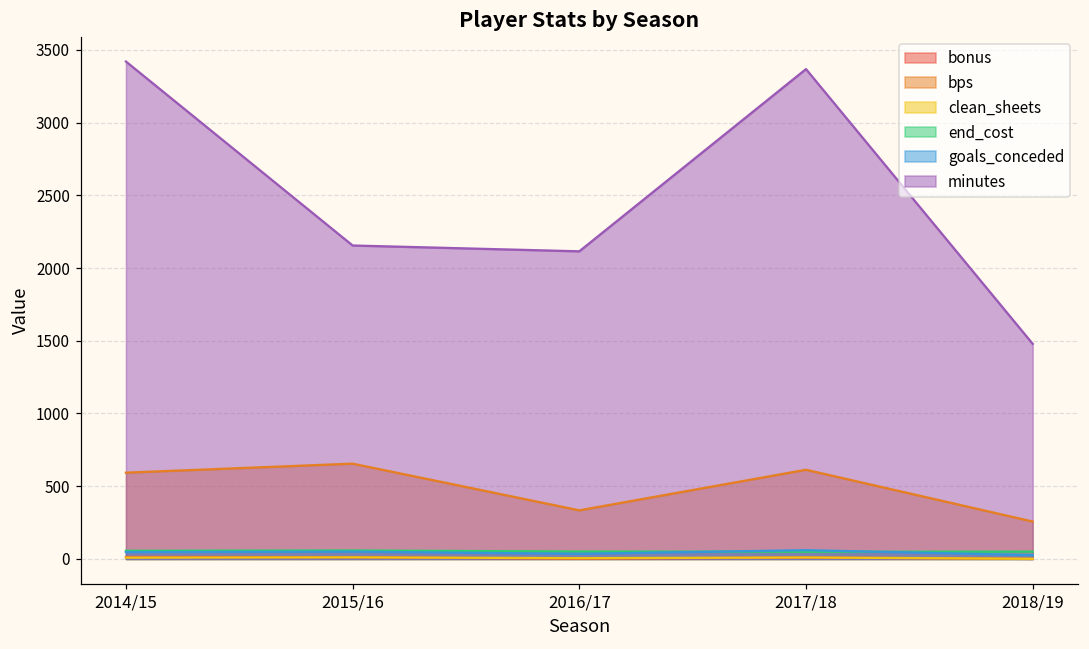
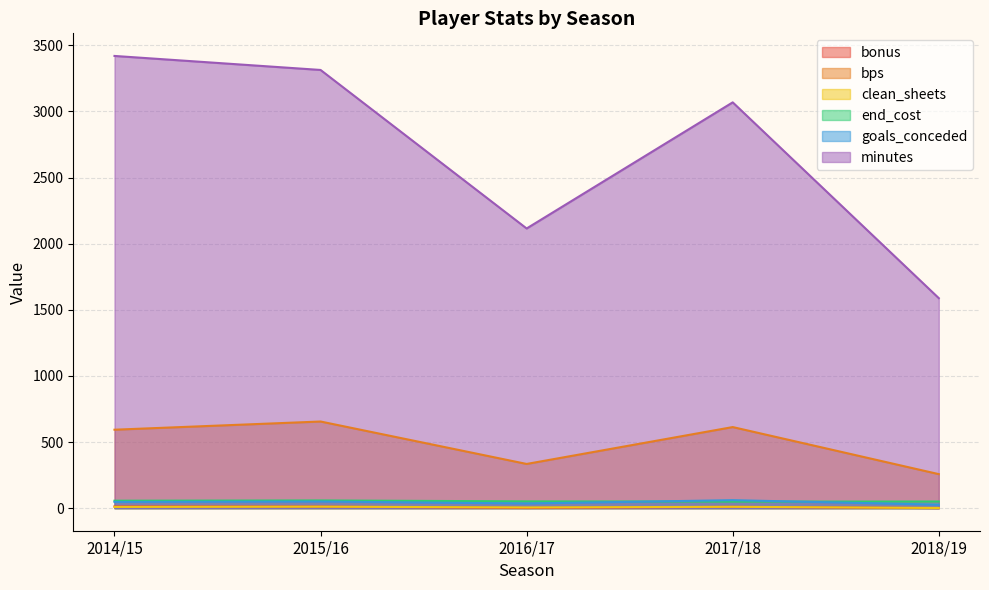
minutes, 2015/16: 2160 -> 3310
minutes, 2017/18: 3370 -> 3070
minutes, 2018/19: 1480 -> 1590
